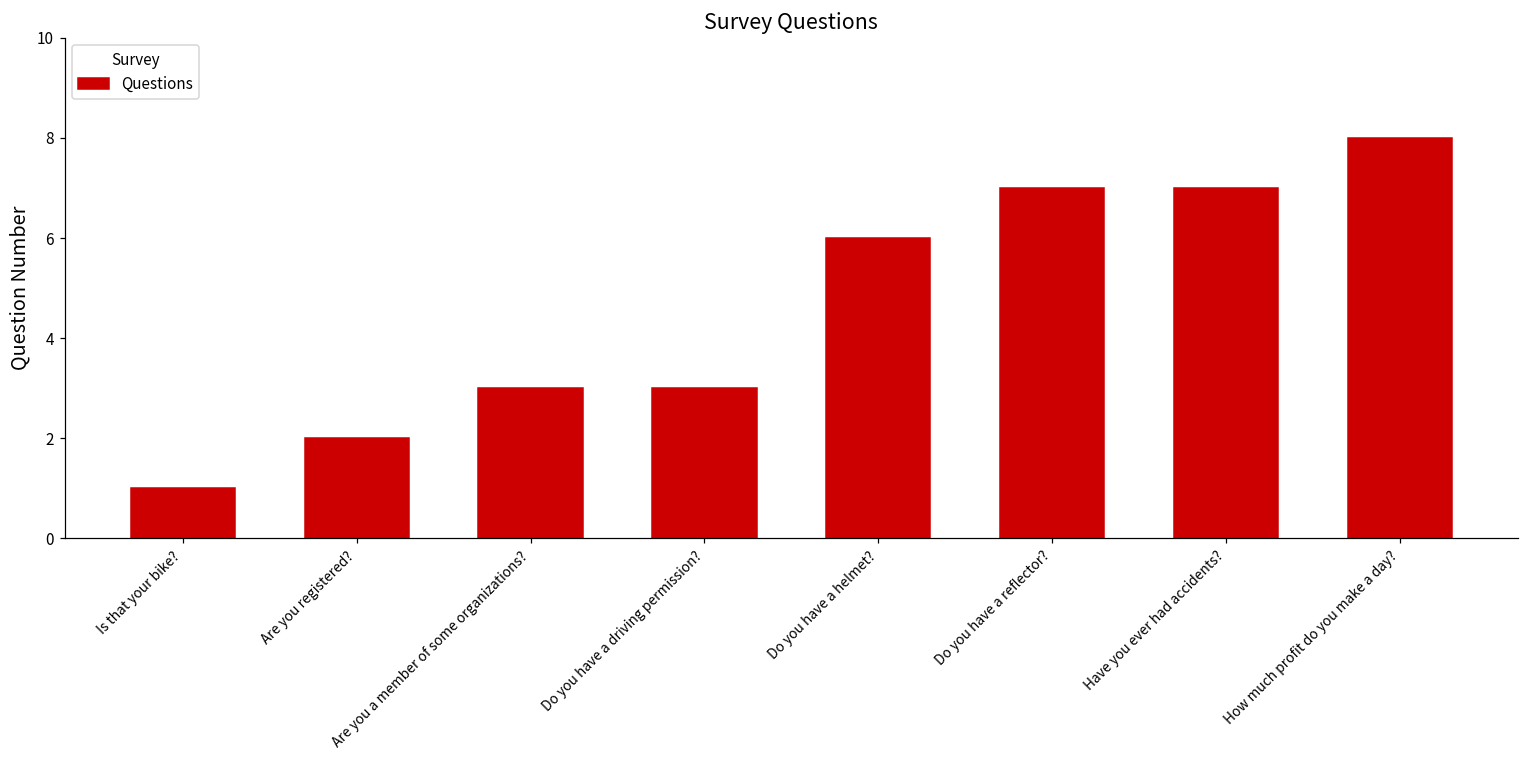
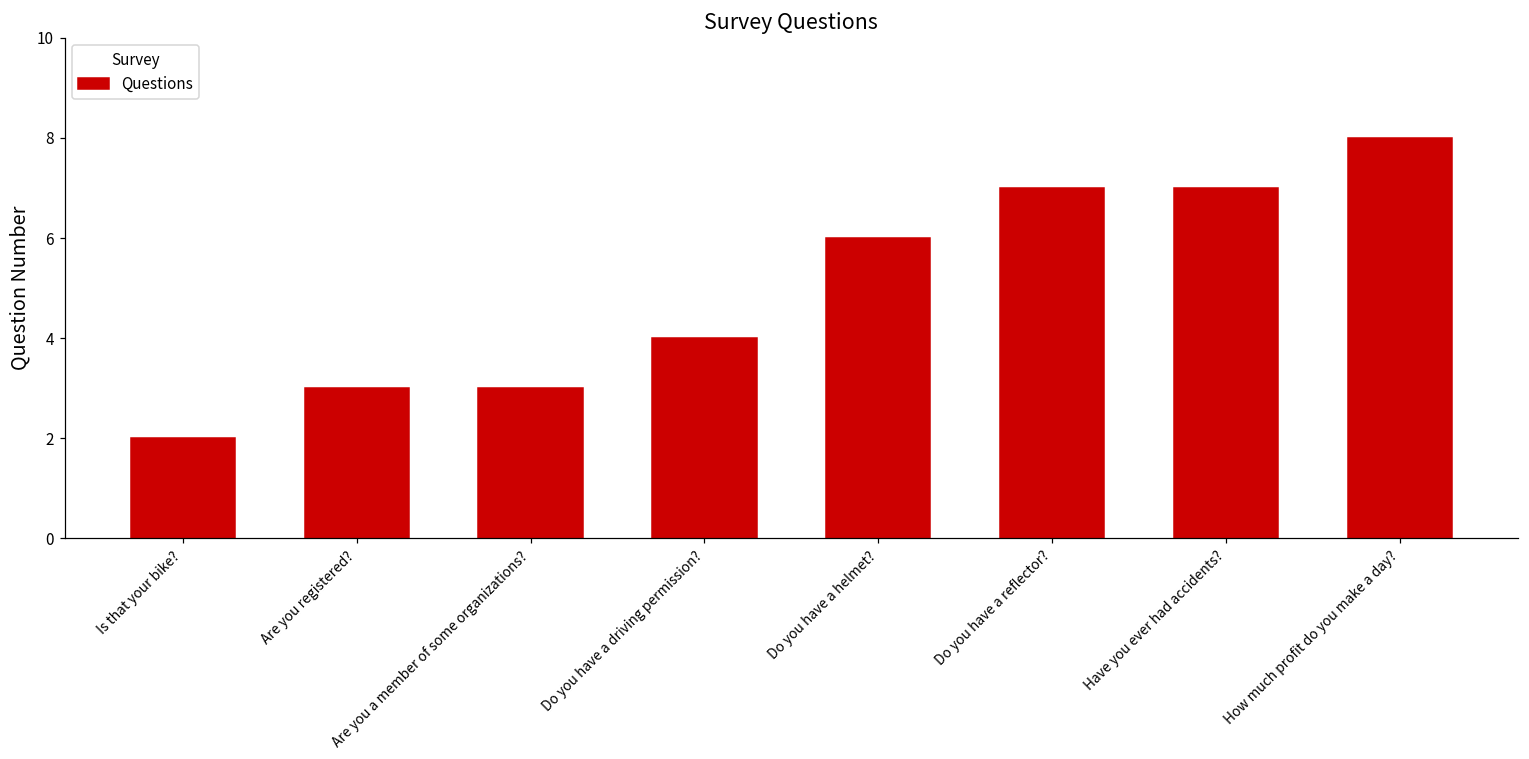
Is that your bike?: 1 -> 2
Are you registered?: 2 -> 3
Do you have a driving permission?: 3 -> 4
